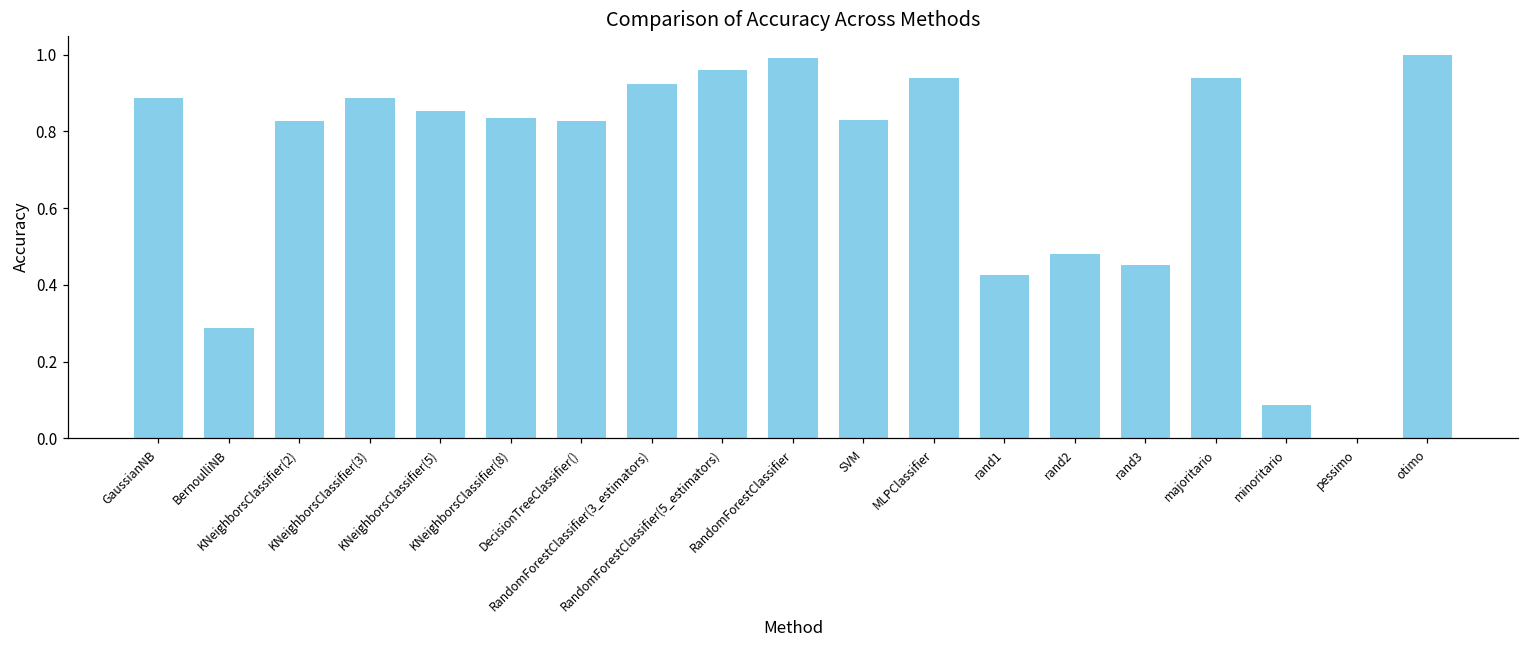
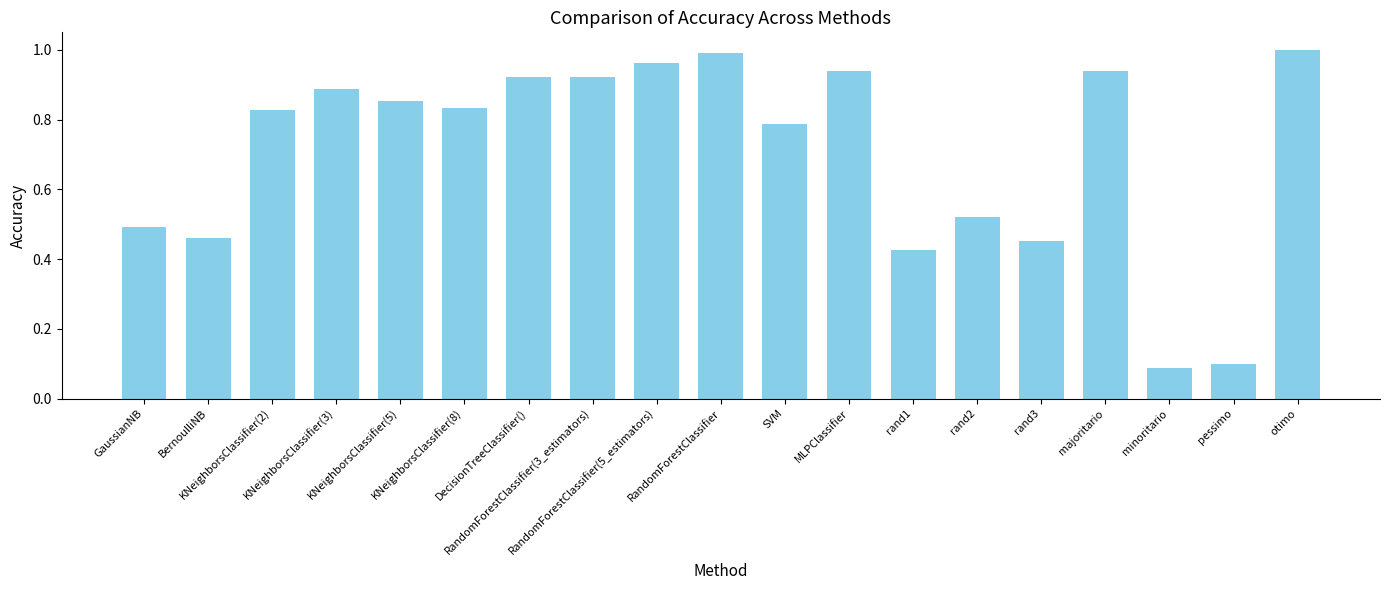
GaussianNB: 0.89 -> 0.49
BernoulliNB: 0.29 -> 0.46
DecisionTreeClassifier(): 0.83 -> 0.92
SVM: 0.83 -> 0.79
rand2: 0.48 -> 0.52
pessimo: 0.0 -> 0.1
